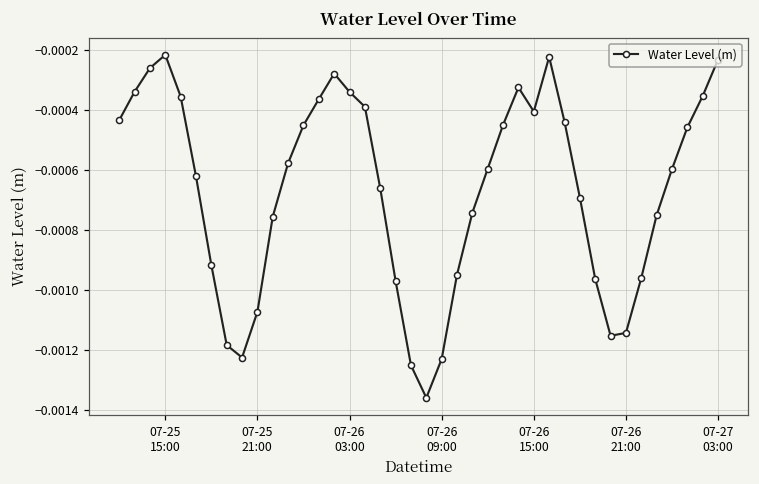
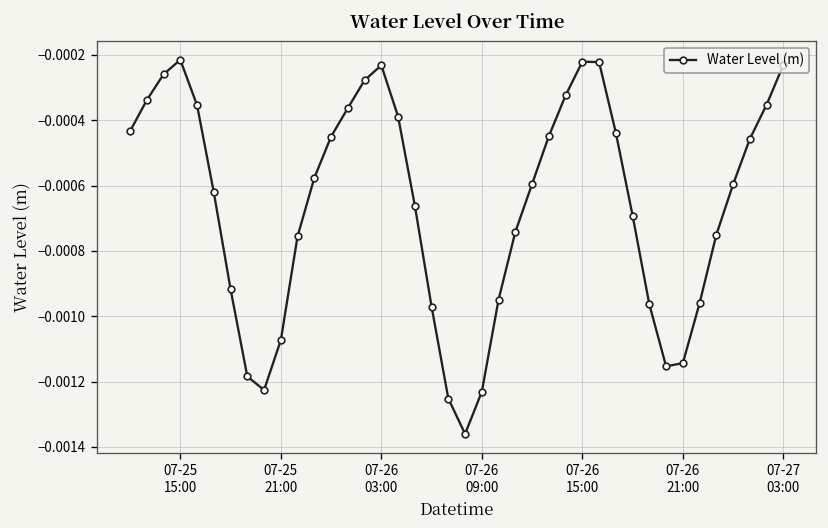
07-26 03:00: -0.00034 -> -0.00023
07-26 15:00: -0.00040 -> -0.00022
